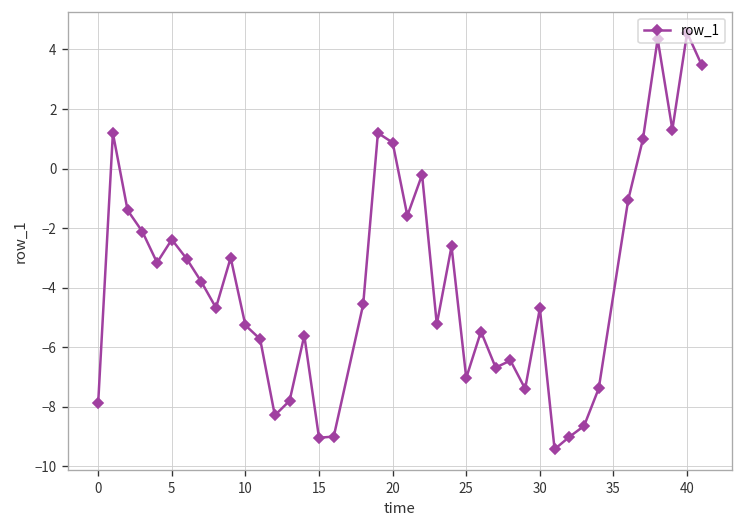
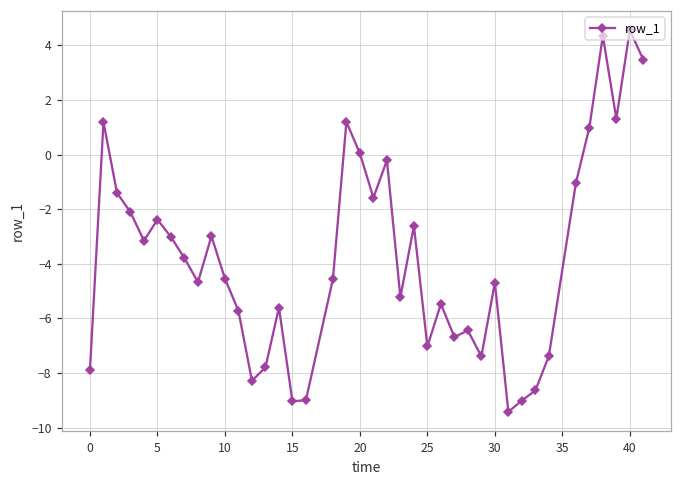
10: -5.3 -> -4.5
20: 0.9 -> 0.0
